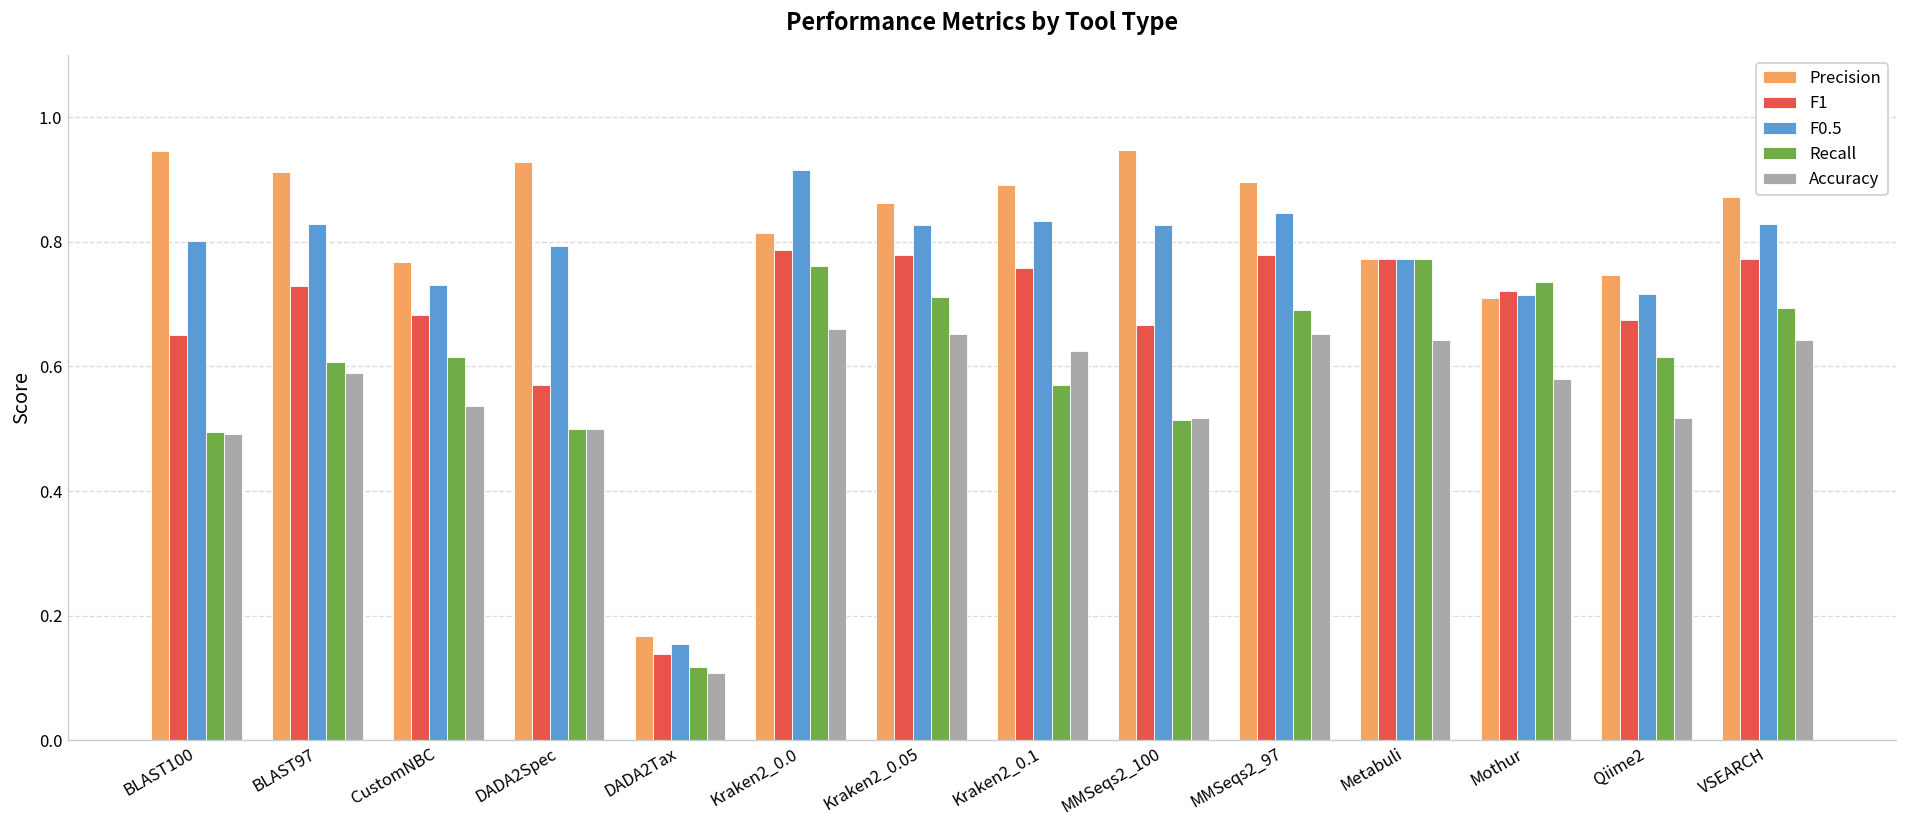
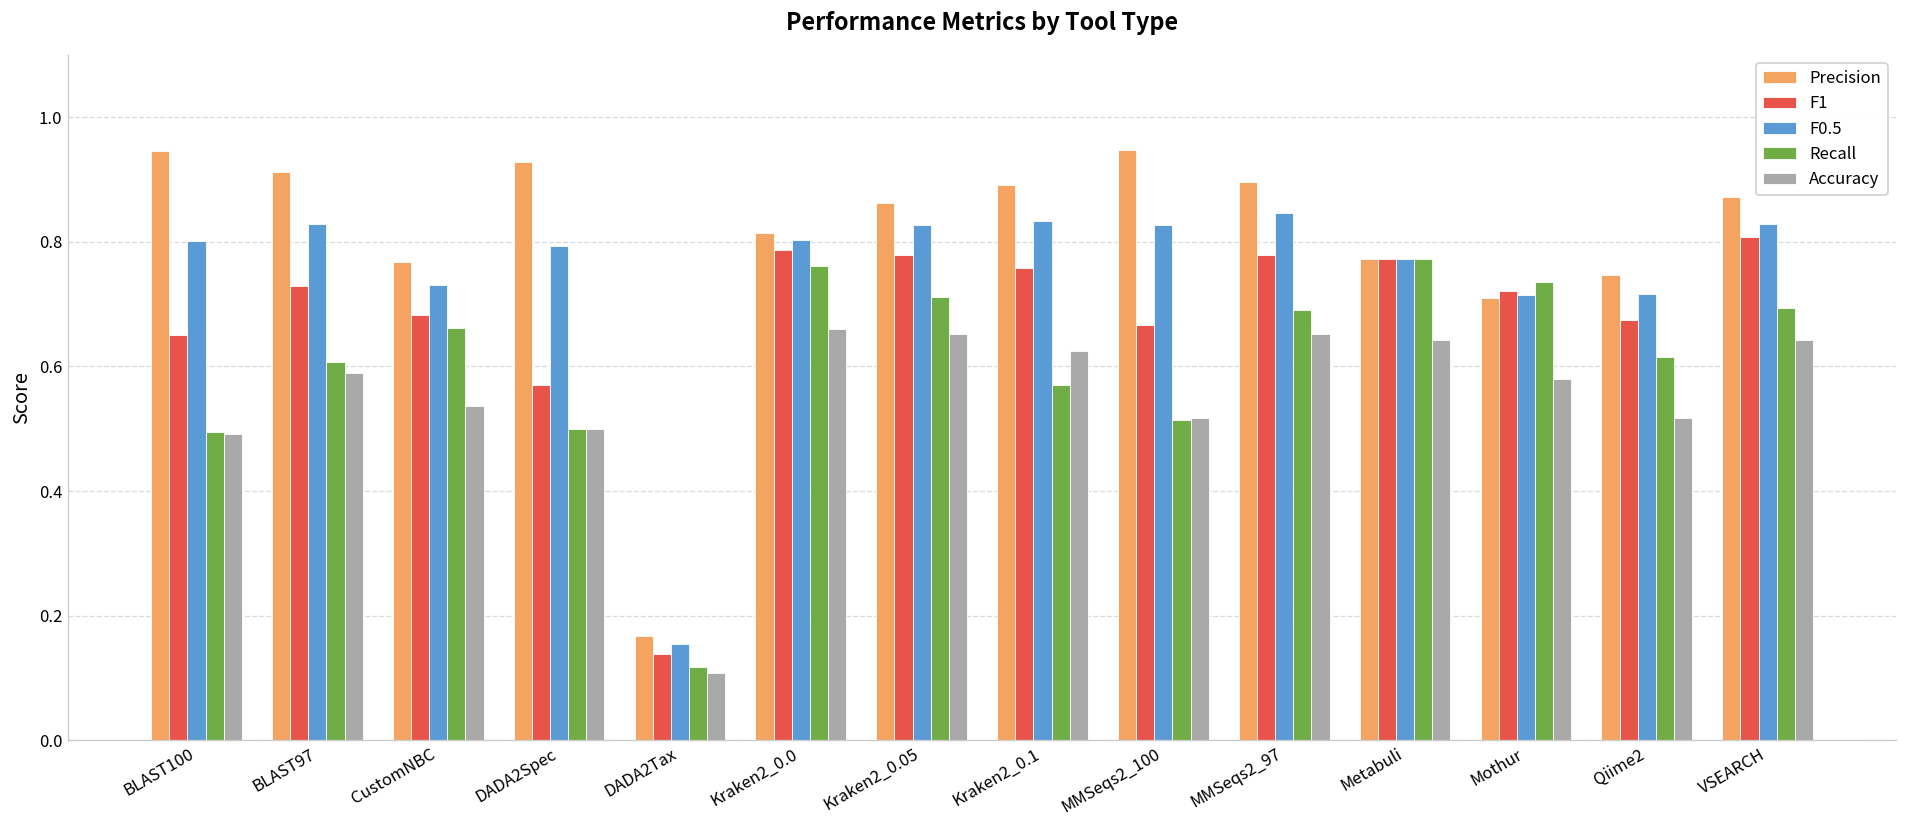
Recall, CustomNBC: 0.62 -> 0.66
F0.5, Kraken2_0.0: 0.91 -> 0.80
F1, VSEARCH: 0.77 -> 0.81
